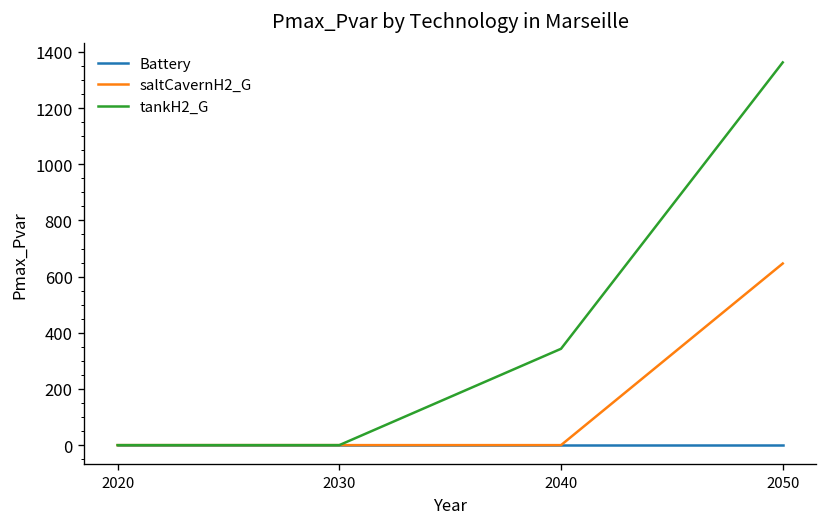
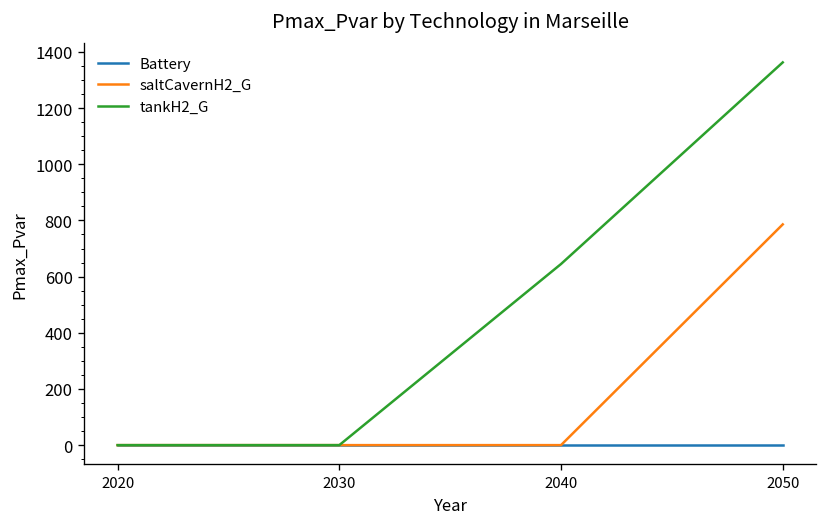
tankH2_G, 2040: 340 -> 640
saltCavernH2_G, 2050: 650 -> 790
